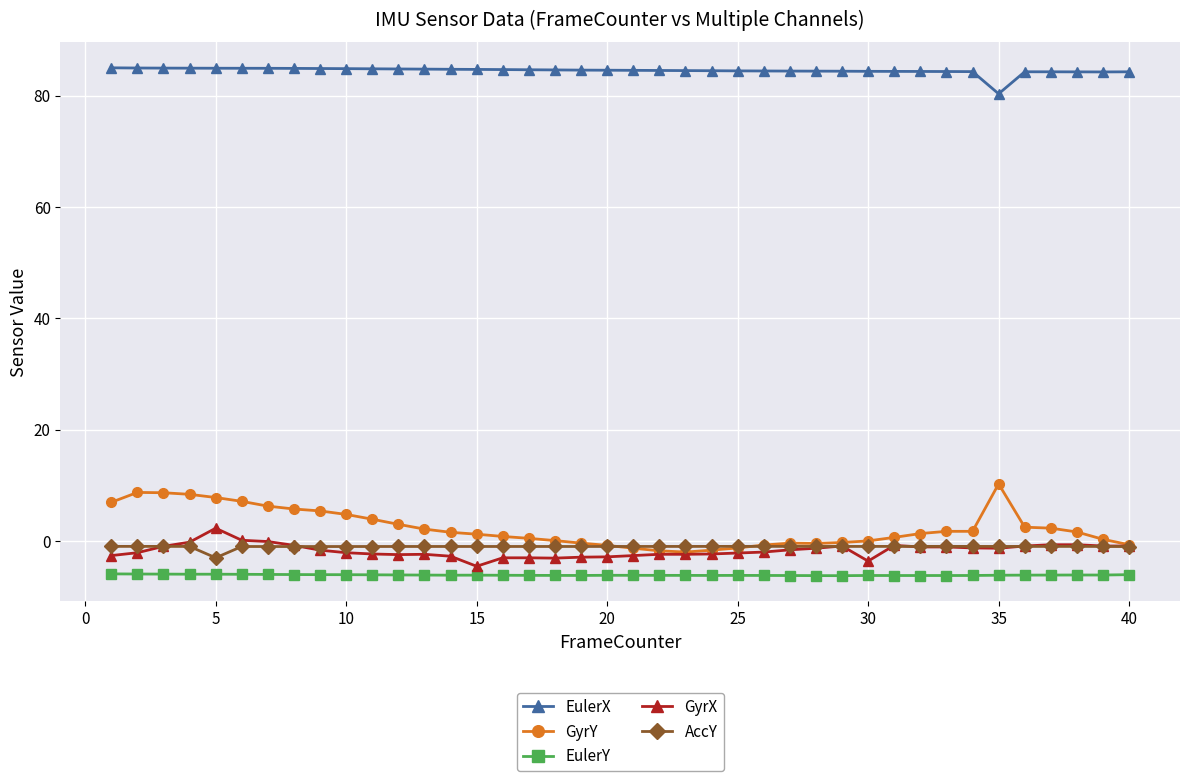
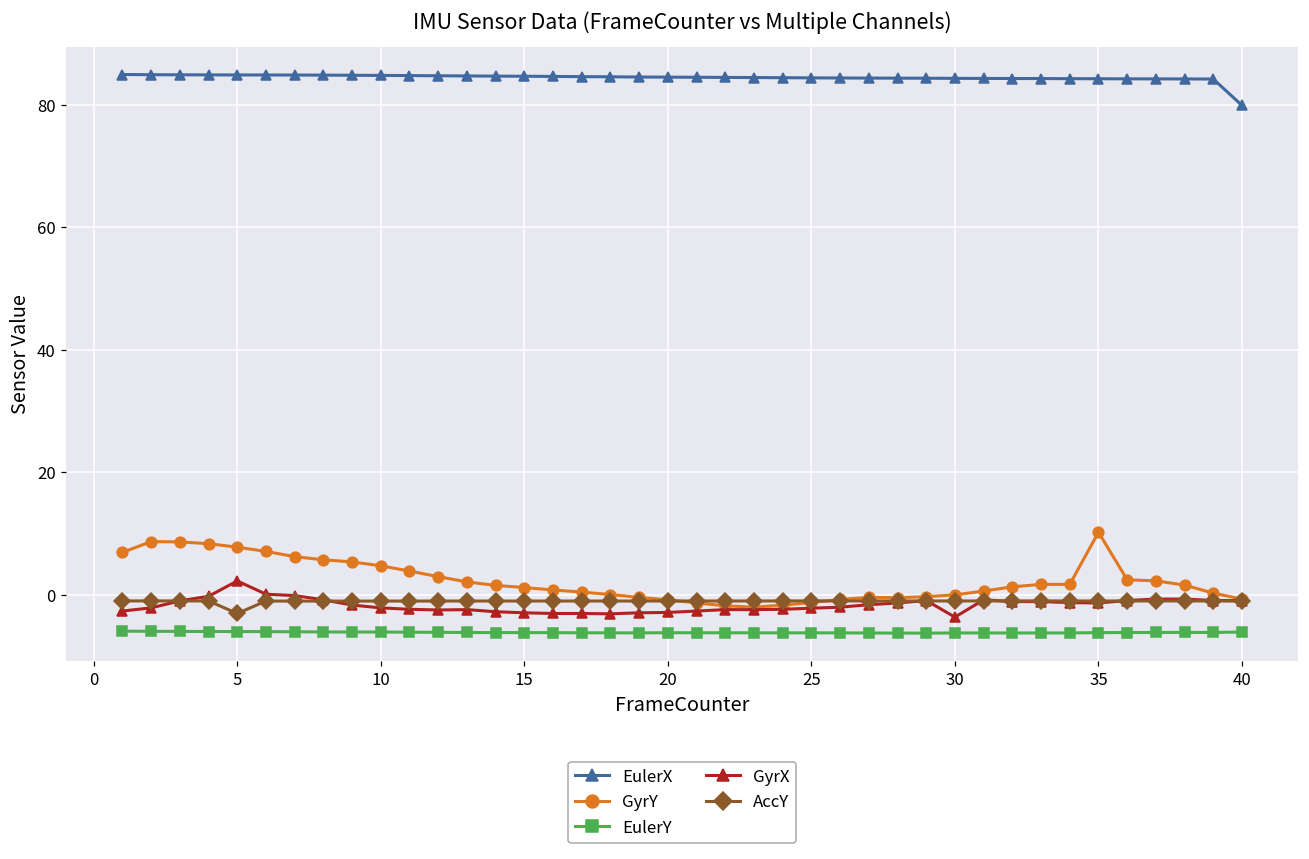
GyrX, 15: -5 -> -3
EulerX, 35: 80 -> 84
EulerX, 40: 84 -> 80
